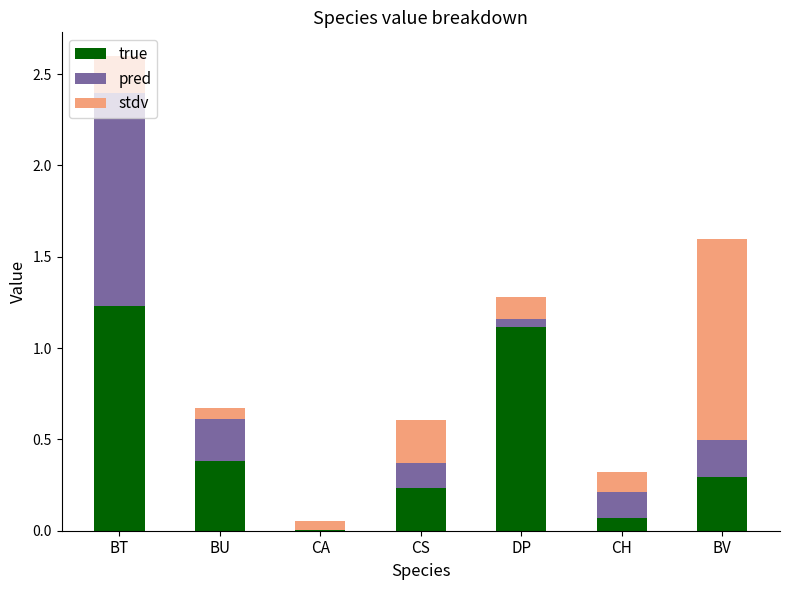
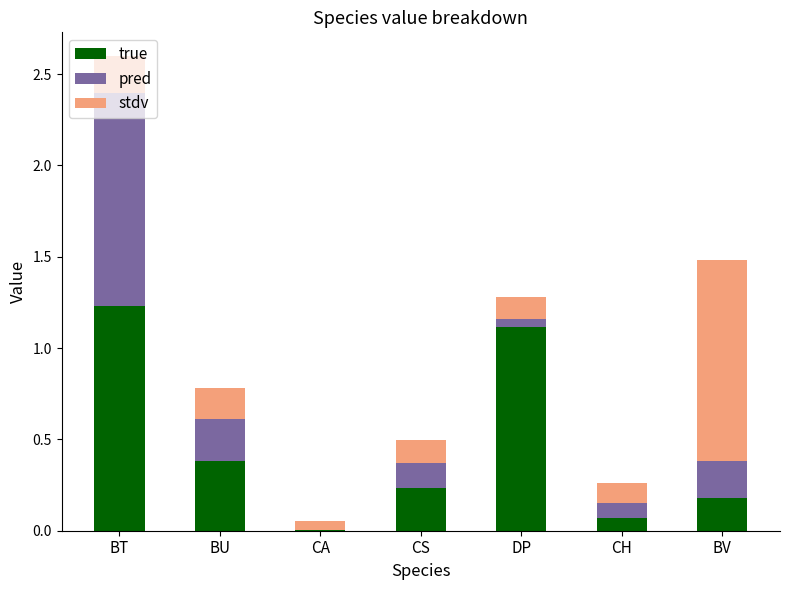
stdv, BU: 0.06 -> 0.17
stdv, CS: 0.23 -> 0.13
pred, CH: 0.15 -> 0.09
true, BV: 0.29 -> 0.18
